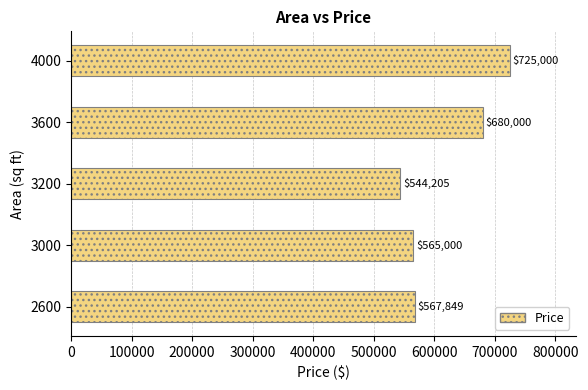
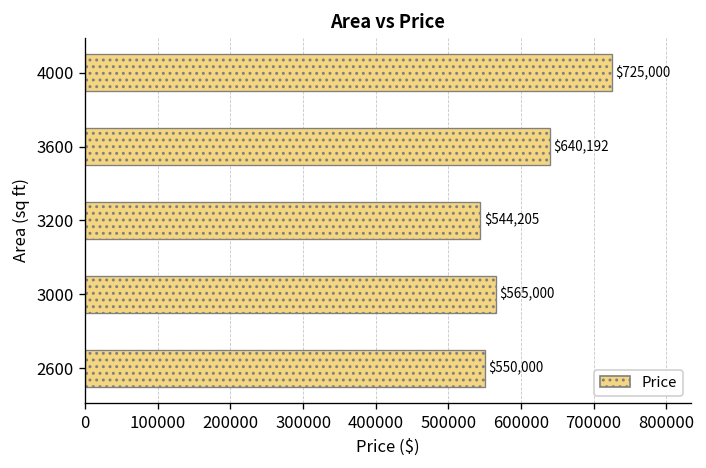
3600: $680,000 -> $640,192
2600: $567,849 -> $550,000
